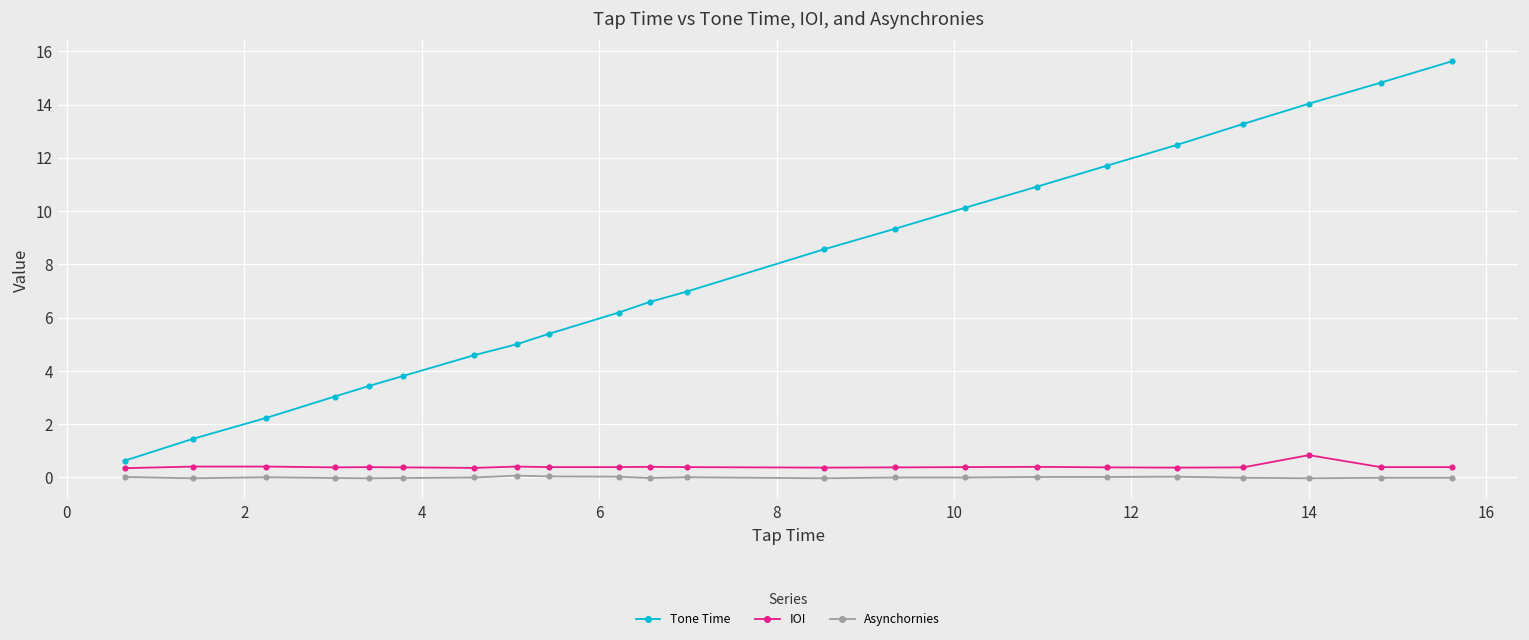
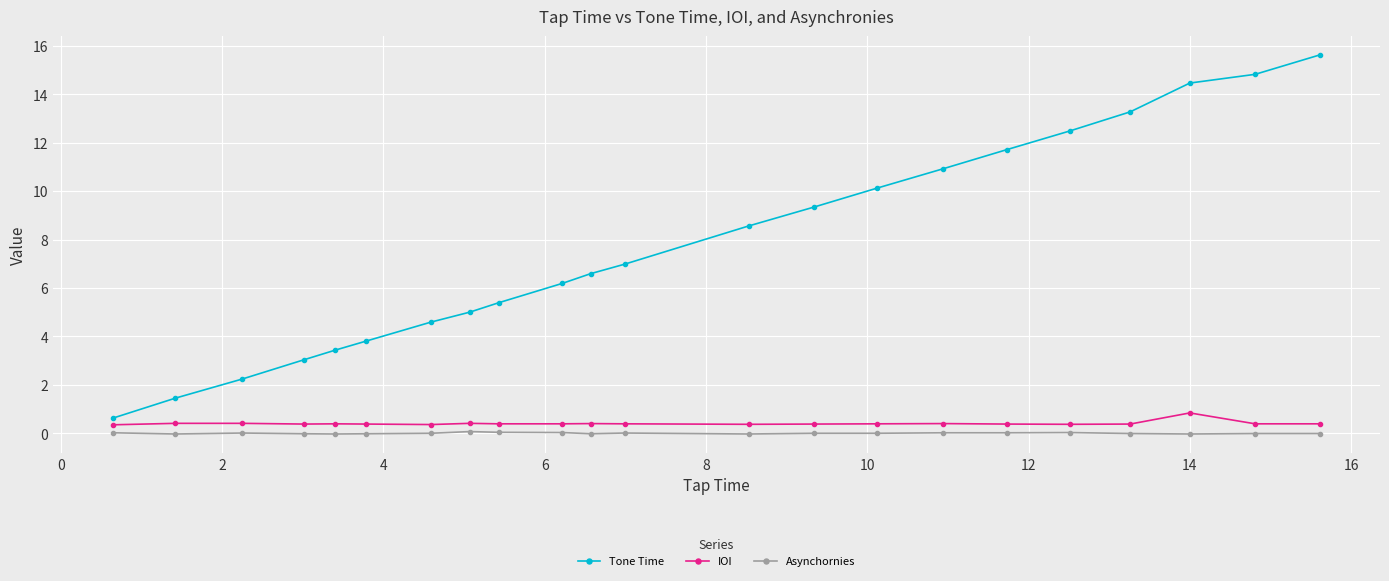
Tone Time, 14: 14.0 -> 14.5
